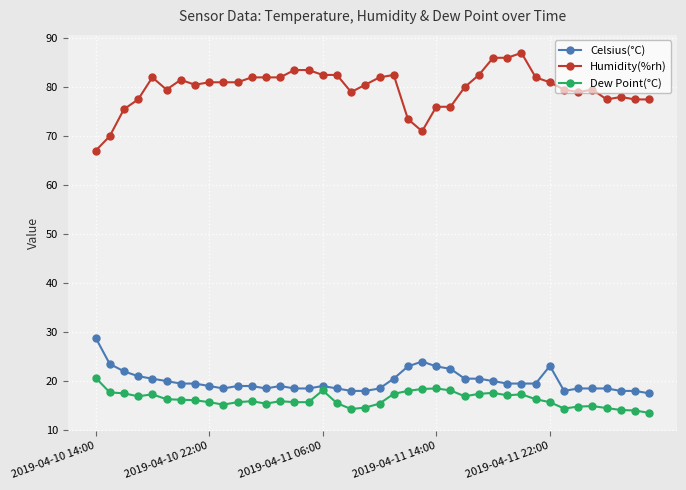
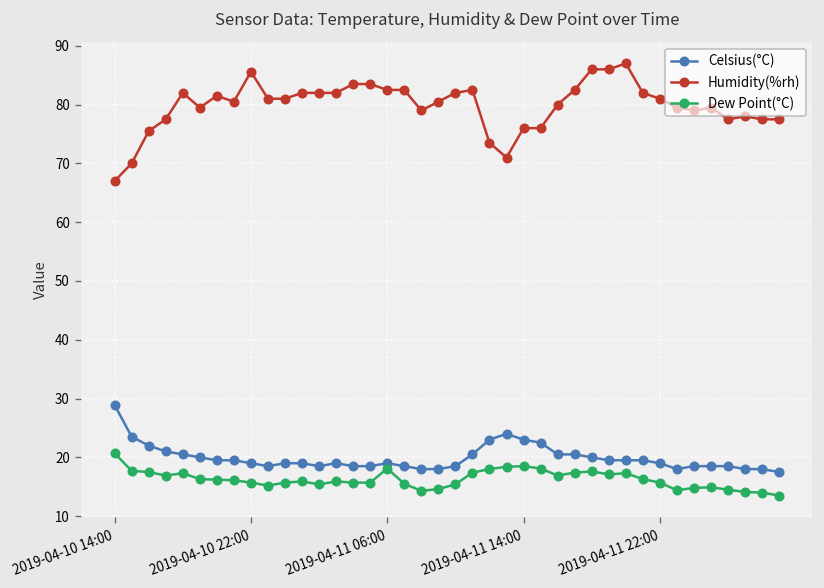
Humidity(%rh), 2019-04-10 22:00: 81 -> 86
Celsius(°C), 2019-04-11 22:00: 23 -> 19
